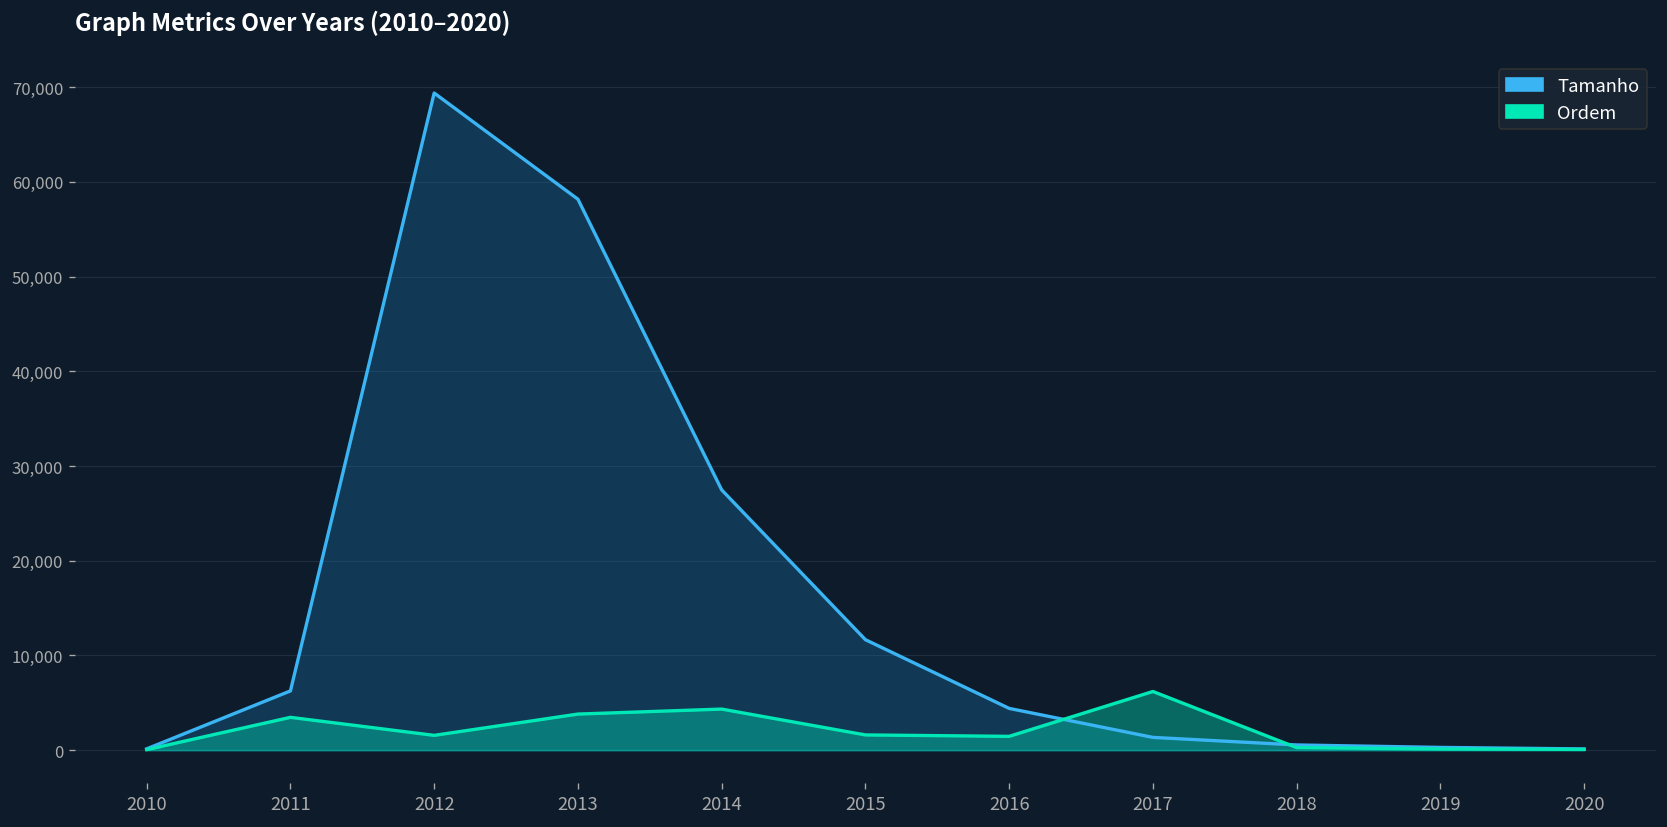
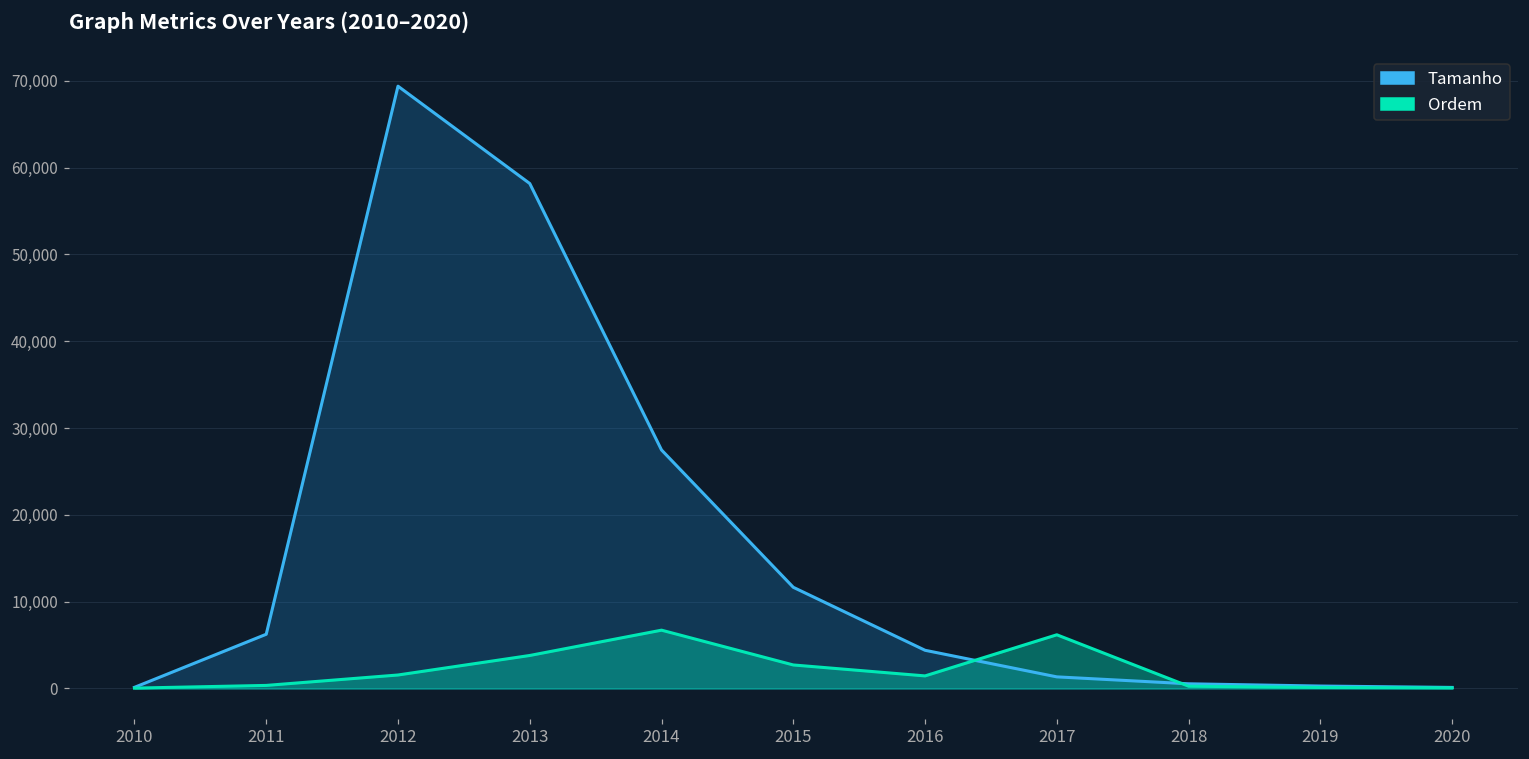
Ordem, 2011: 3,000 -> 0
Ordem, 2014: 4,000 -> 7,000
Ordem, 2015: 2,000 -> 3,000
